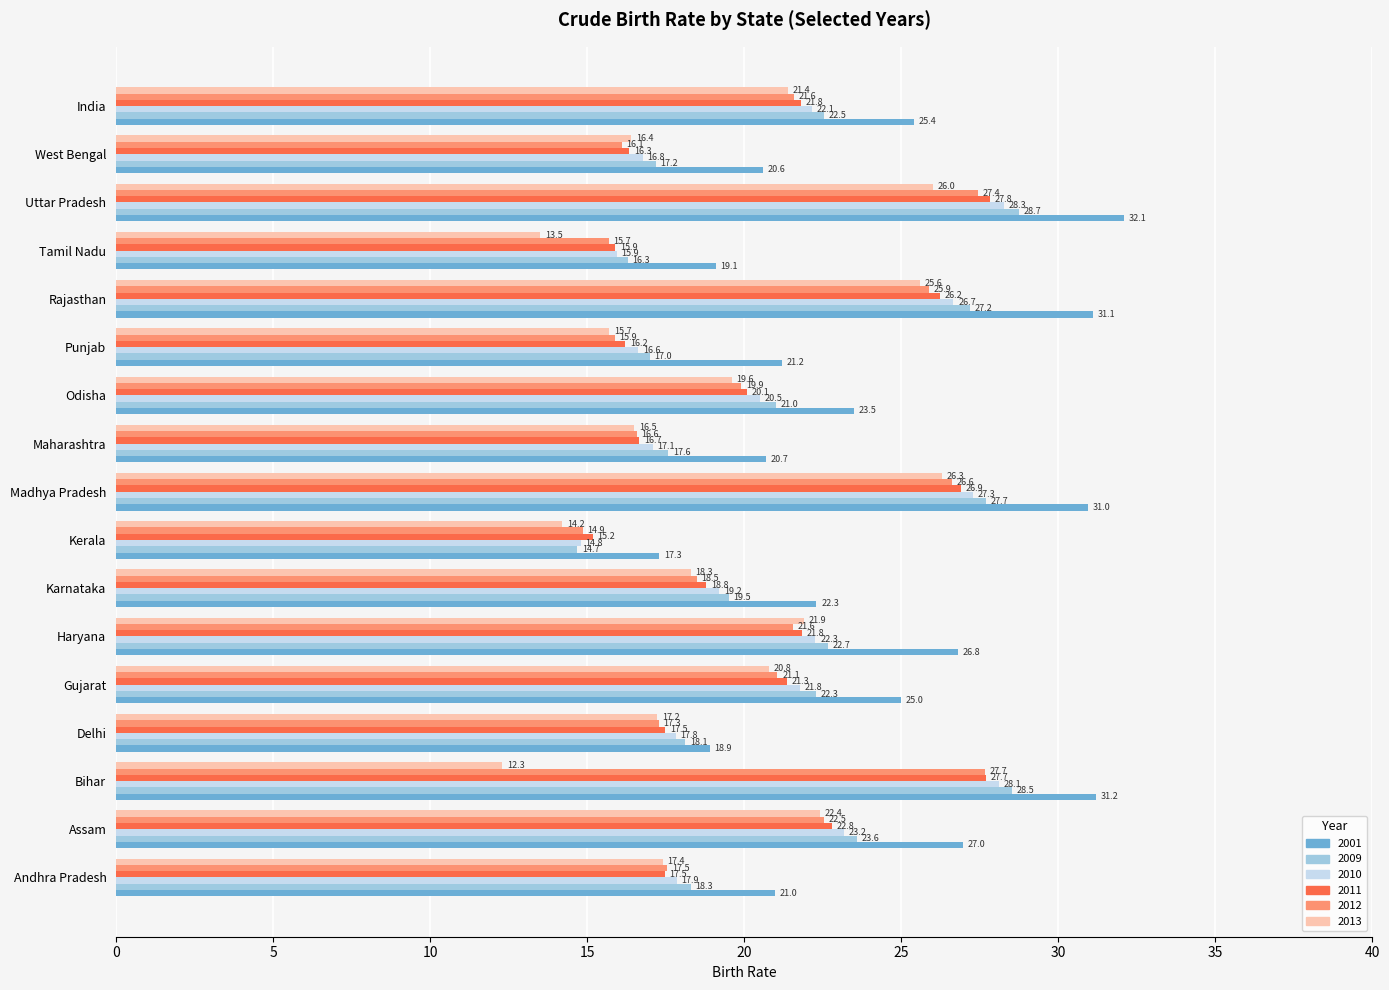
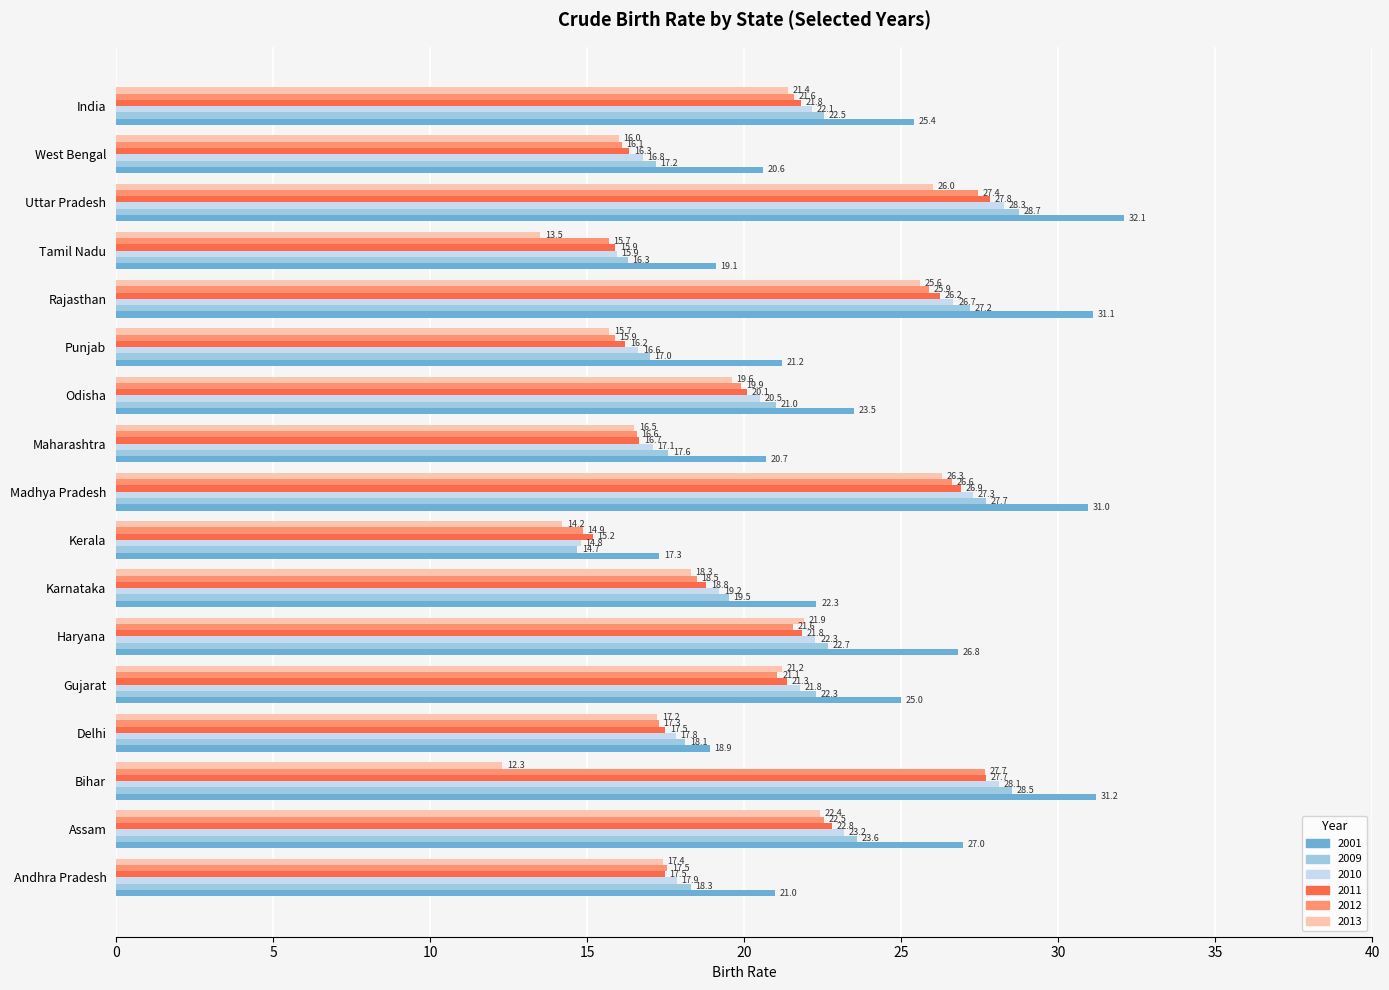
2013, West Bengal: 16.4 -> 16.0
2013, Gujarat: 20.8 -> 21.2
